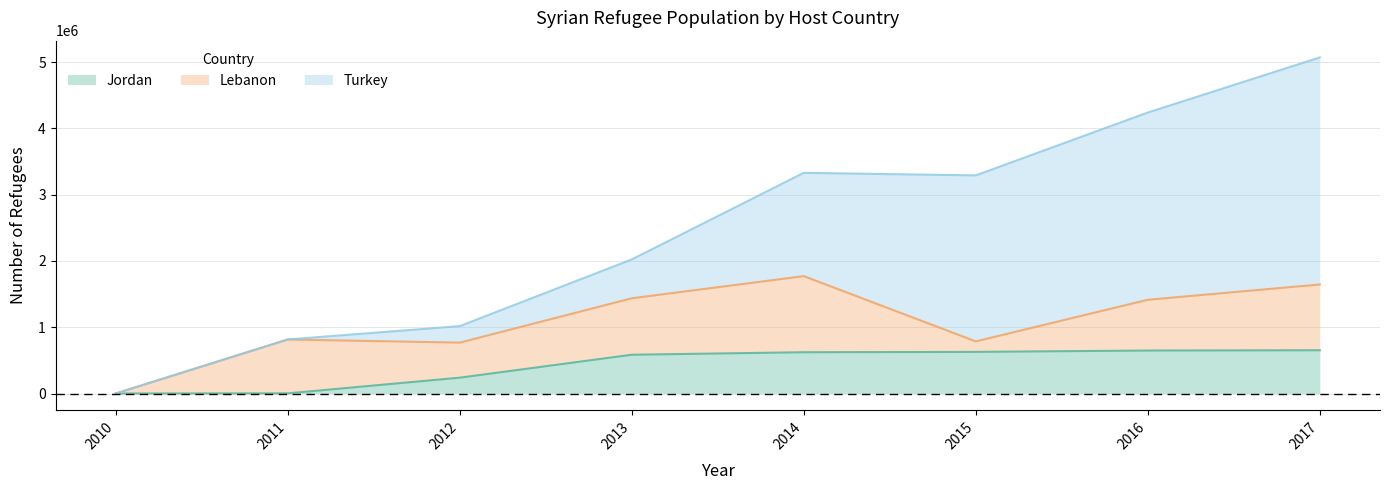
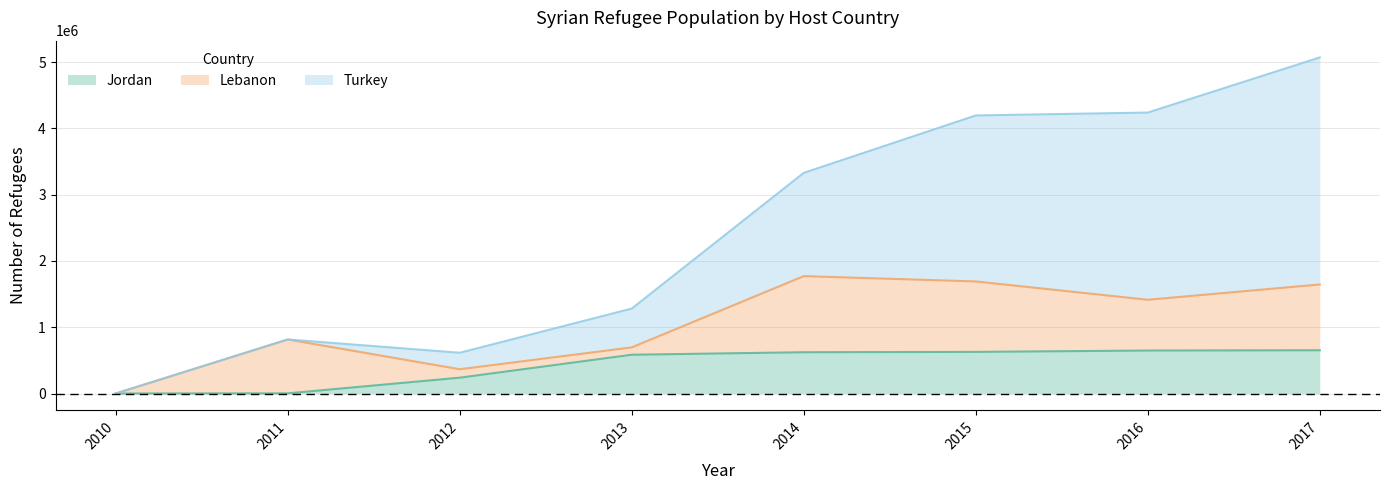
Lebanon, 2012: 500000 -> 100000
Lebanon, 2013: 900000 -> 100000
Lebanon, 2015: 200000 -> 1100000
